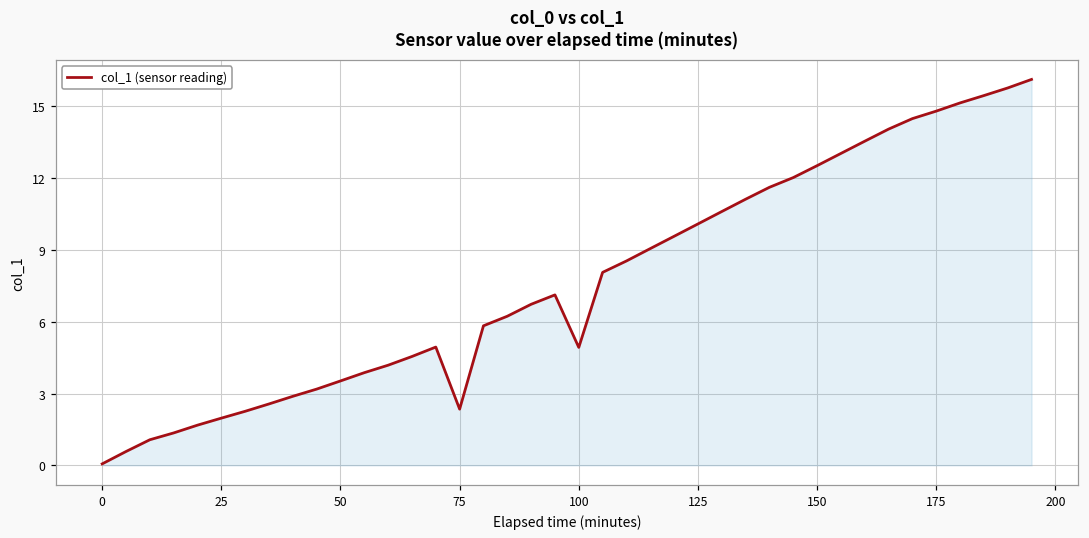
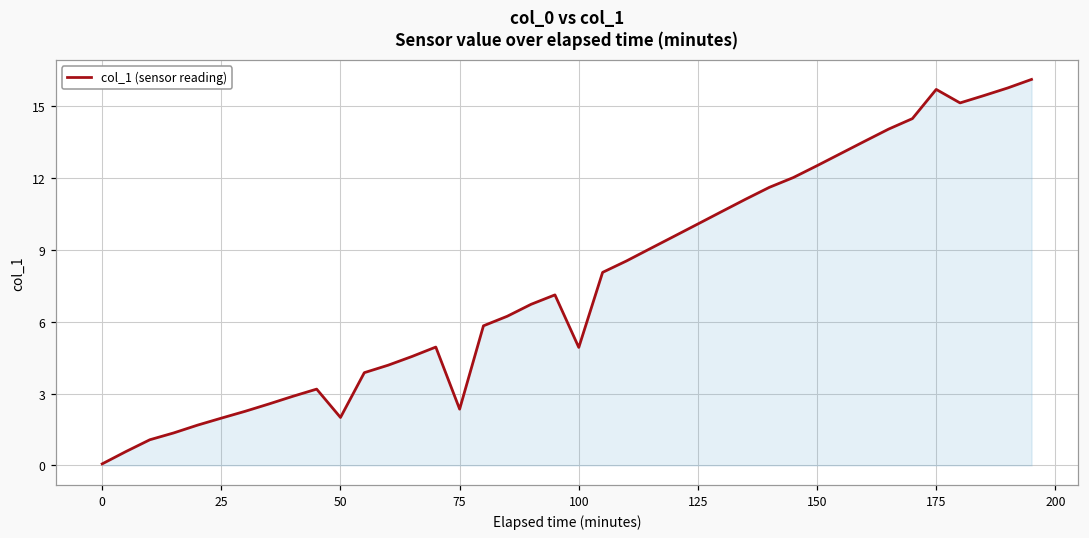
50: 3.5 -> 2.0
175: 14.8 -> 15.7
